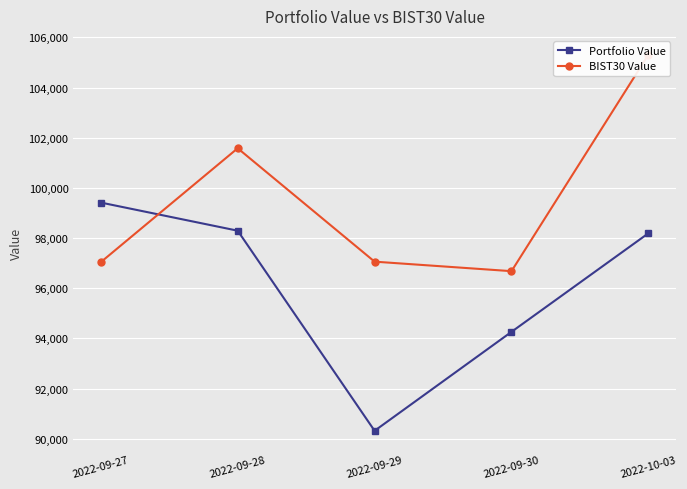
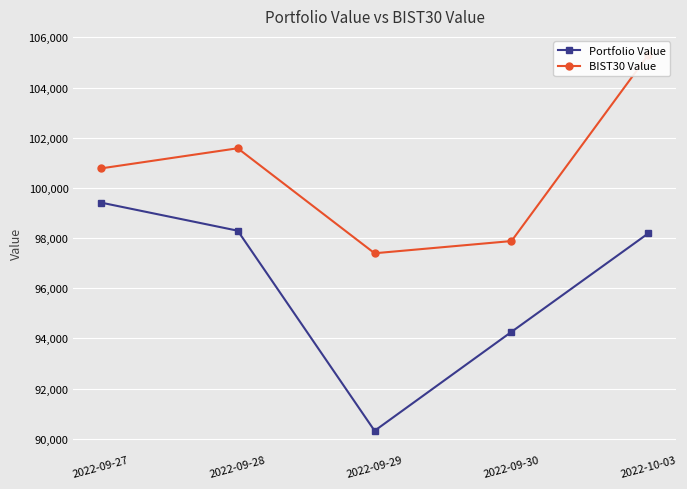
BIST30 Value, 2022-09-27: 97,000 -> 100,800
BIST30 Value, 2022-09-29: 97,100 -> 97,400
BIST30 Value, 2022-09-30: 96,700 -> 97,900
